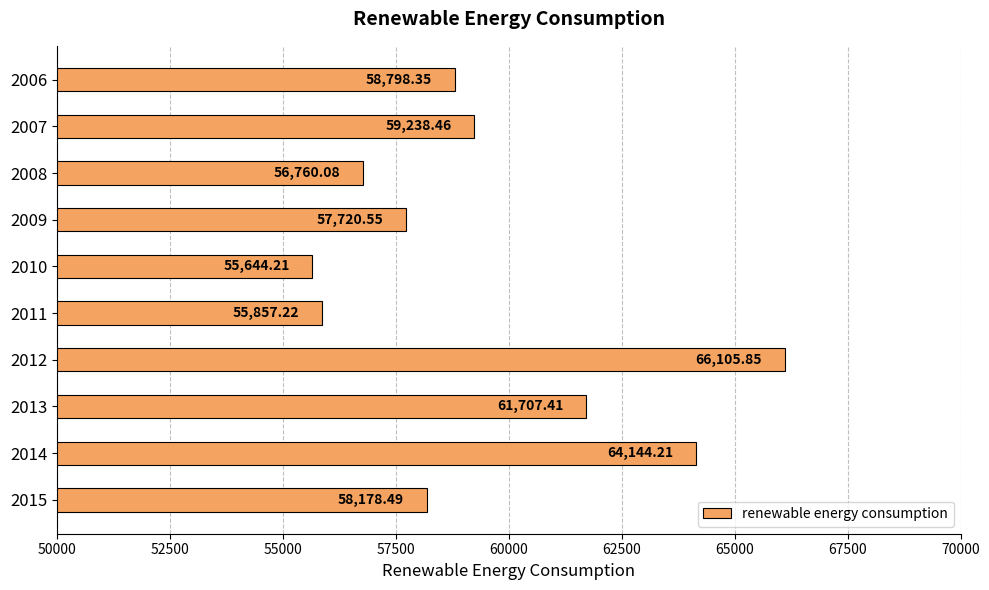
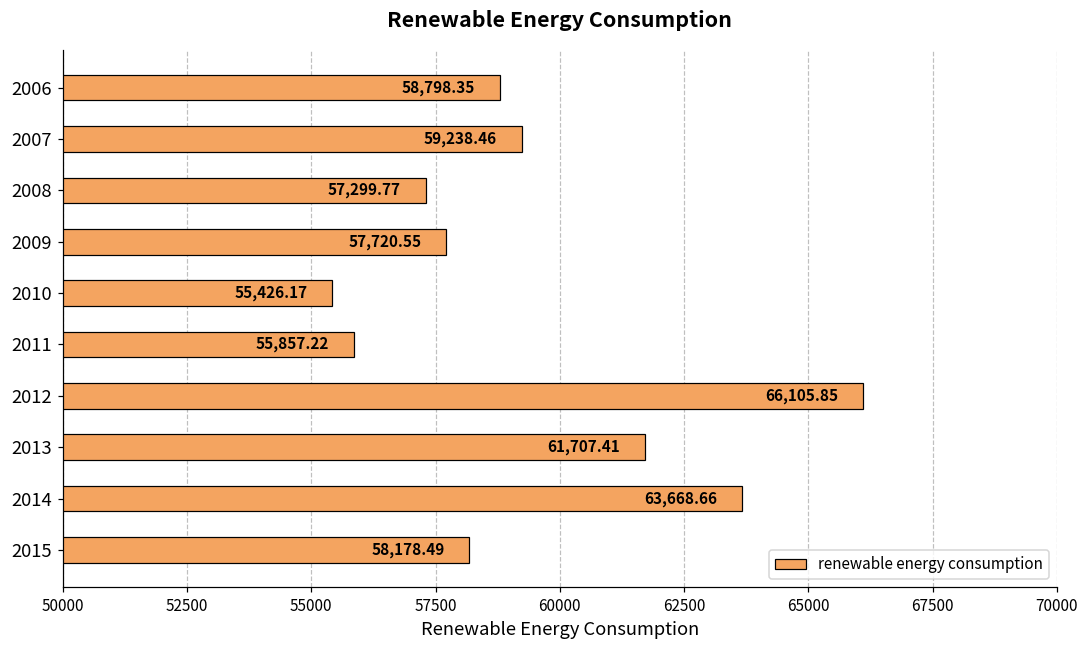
2008: 56,760.08 -> 57,299.77
2010: 55,644.21 -> 55,426.17
2014: 64,144.21 -> 63,668.66
